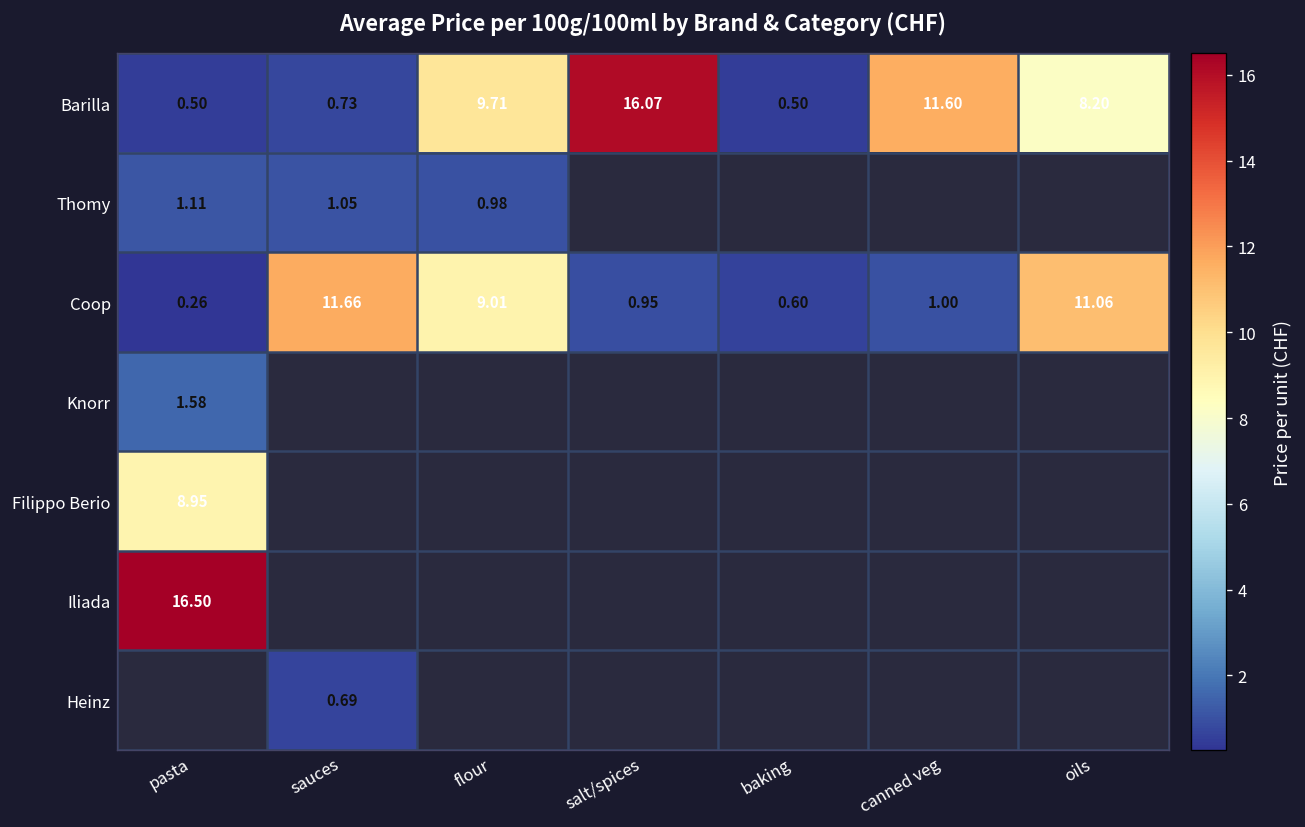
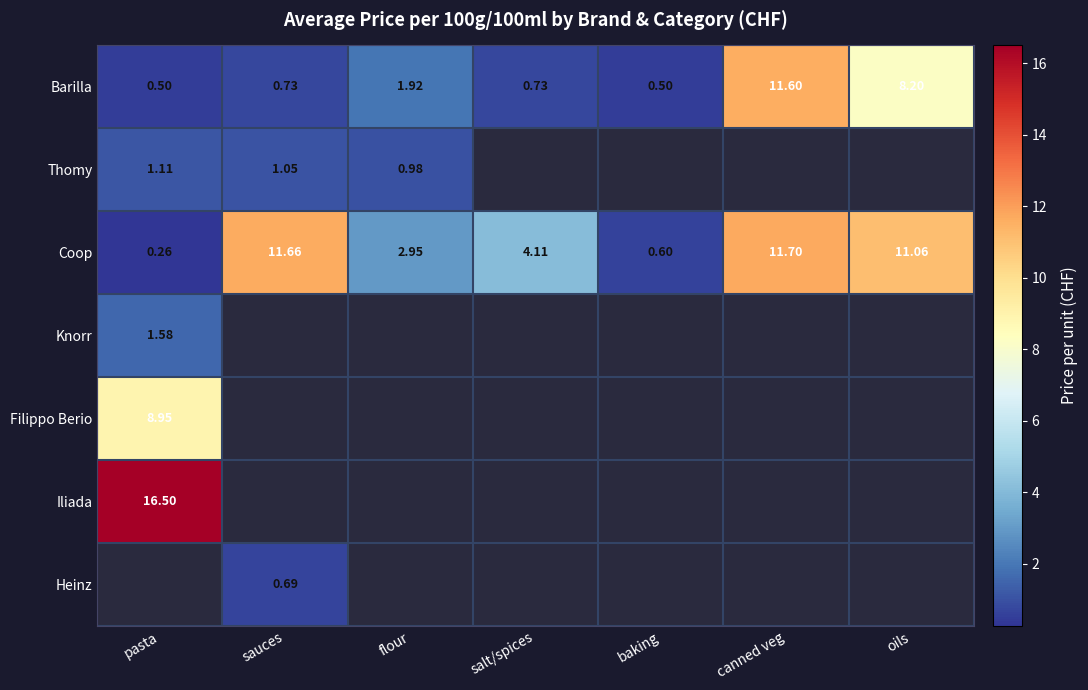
Barilla, flour: 9.71 -> 1.92
Barilla, salt/spices: 16.07 -> 0.73
Coop, flour: 9.01 -> 2.95
Coop, salt/spices: 0.95 -> 4.11
Coop, canned veg: 1.00 -> 11.70
